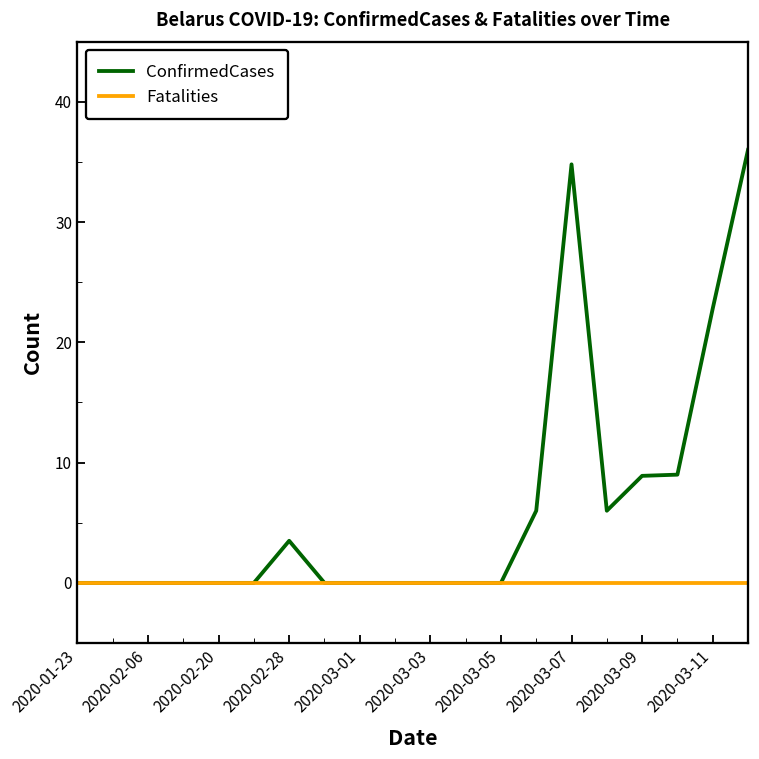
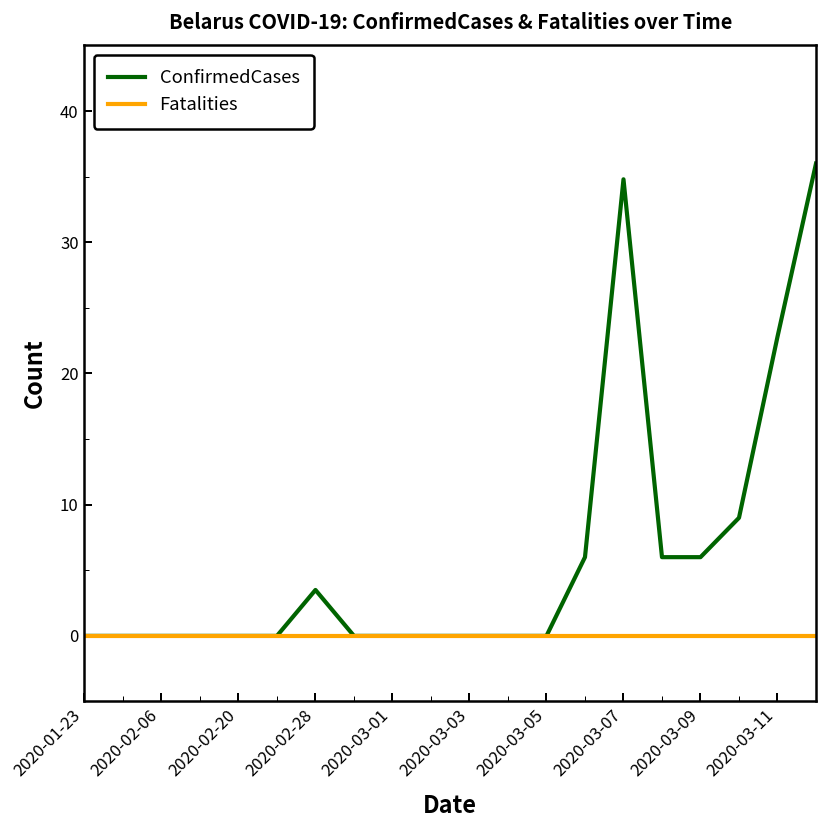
ConfirmedCases, 2020-03-09: 8.9 -> 6.0
